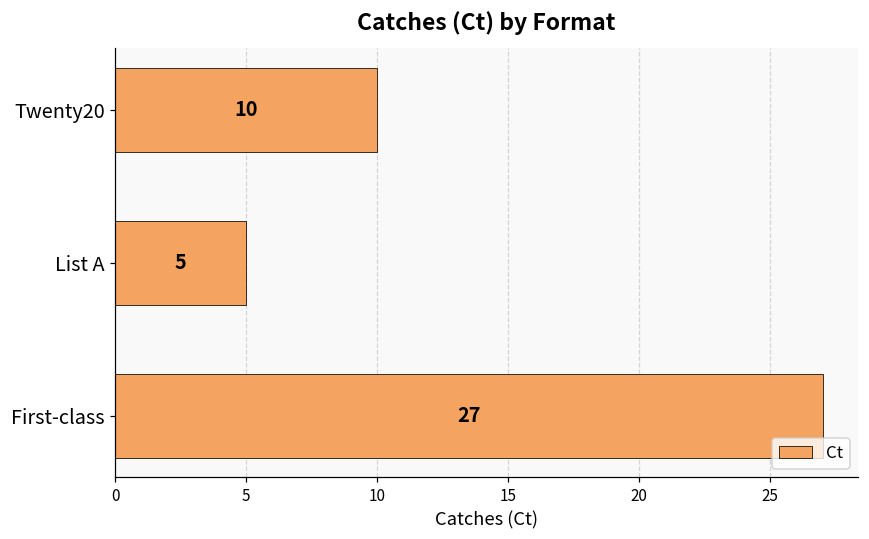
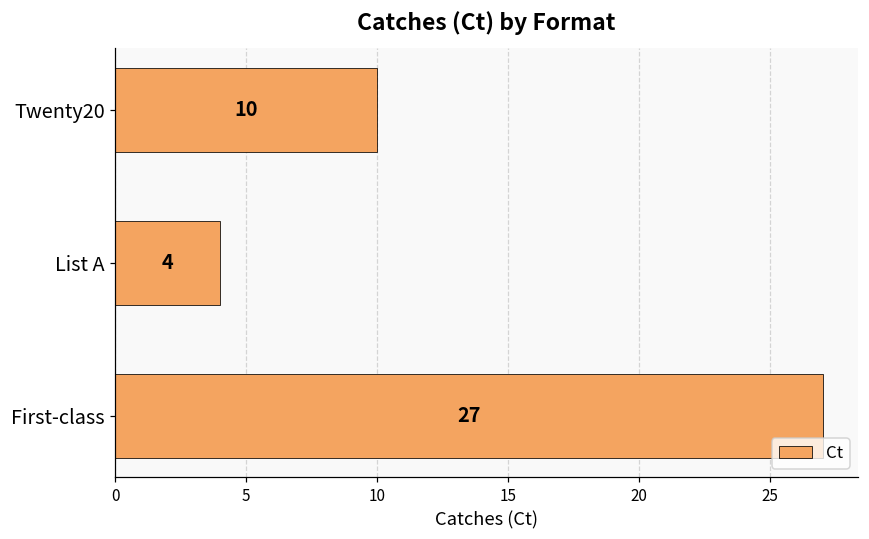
List A: 5 -> 4
